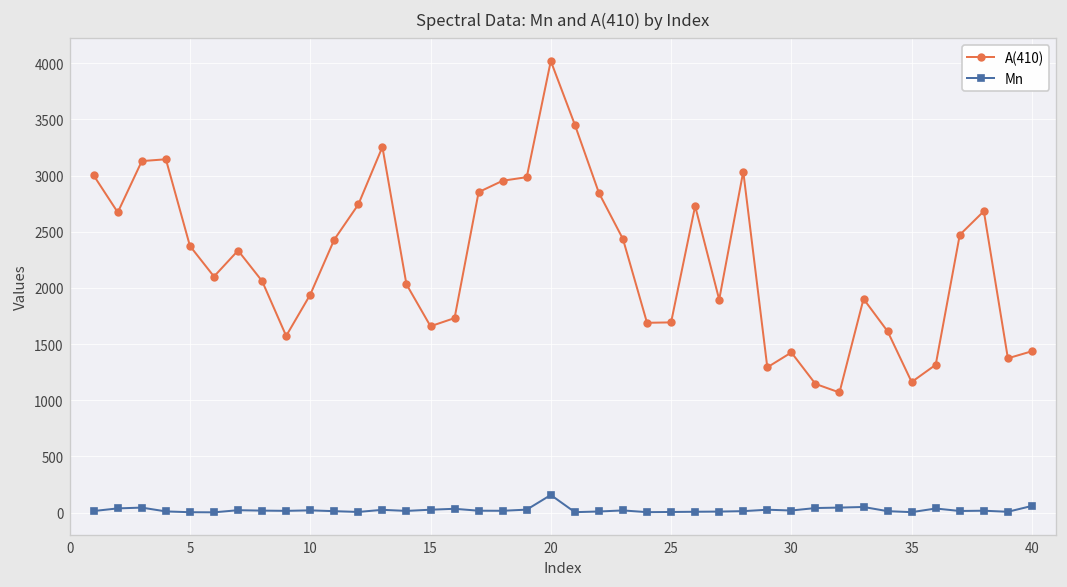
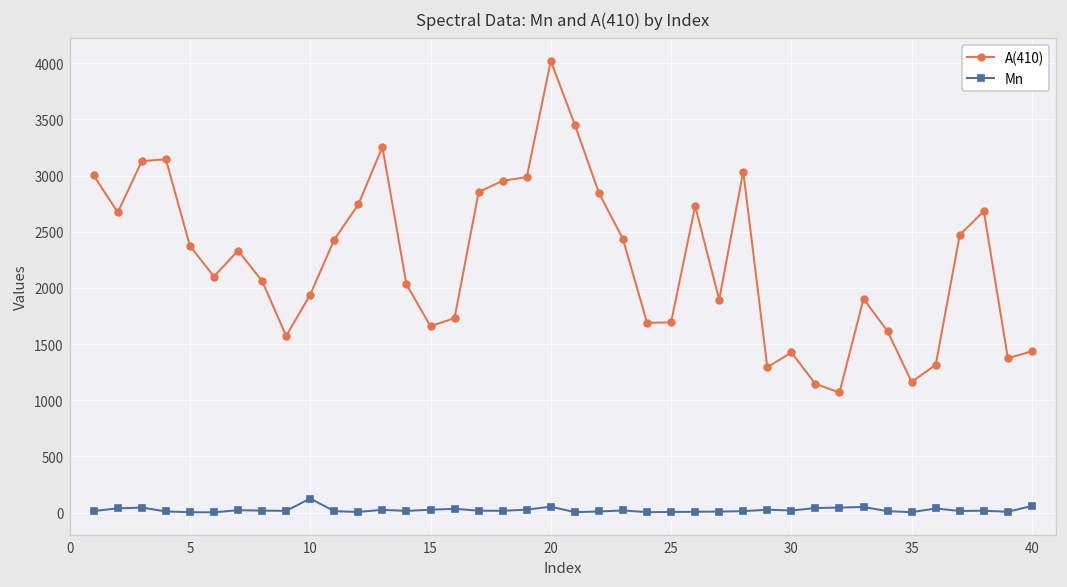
Mn, 10: 0 -> 100
Mn, 20: 200 -> 100
